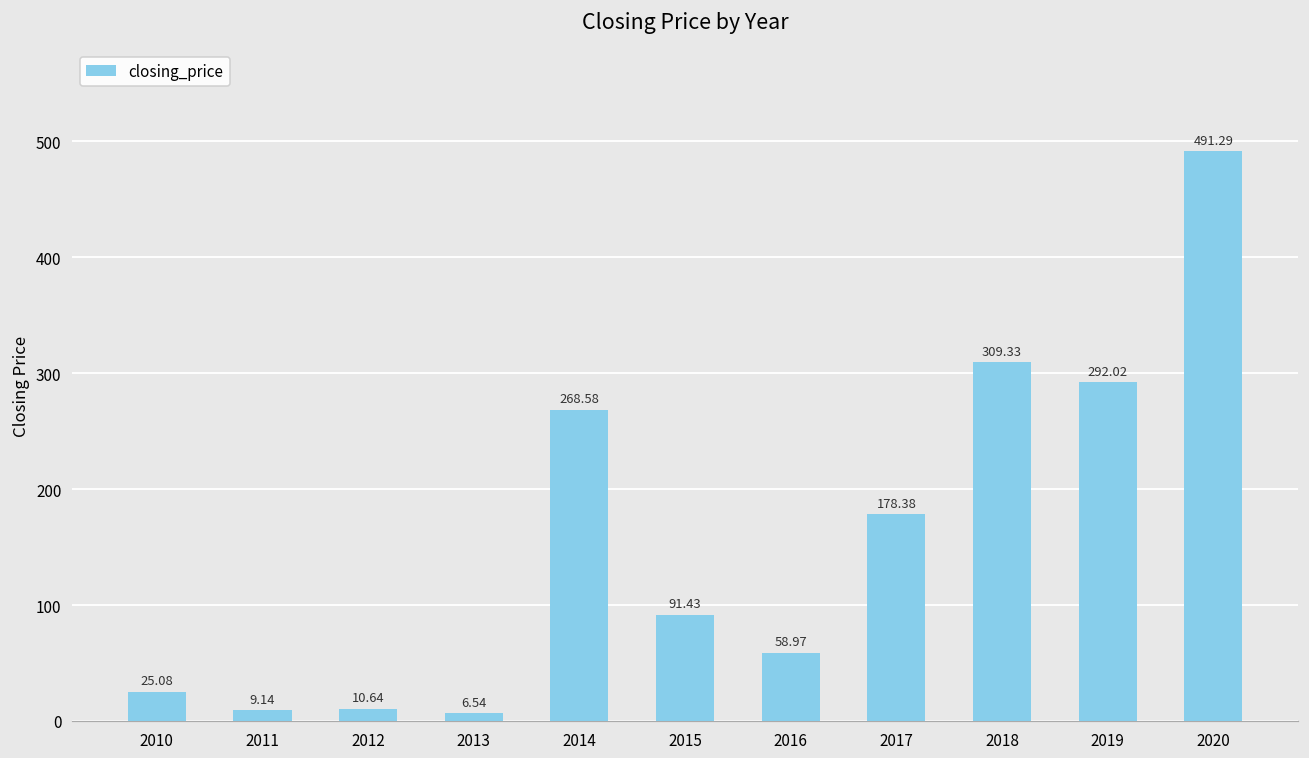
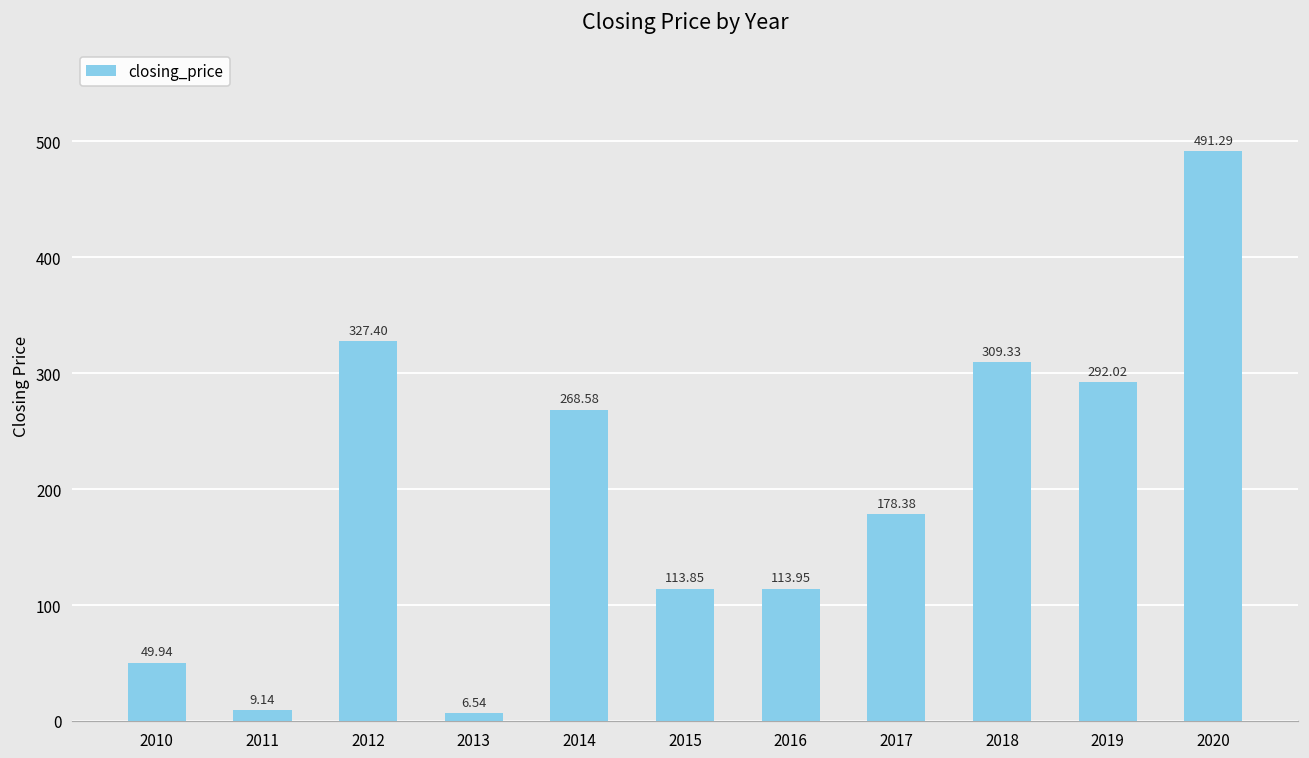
2010: 25.08 -> 49.94
2012: 10.64 -> 327.40
2015: 91.43 -> 113.85
2016: 58.97 -> 113.95
